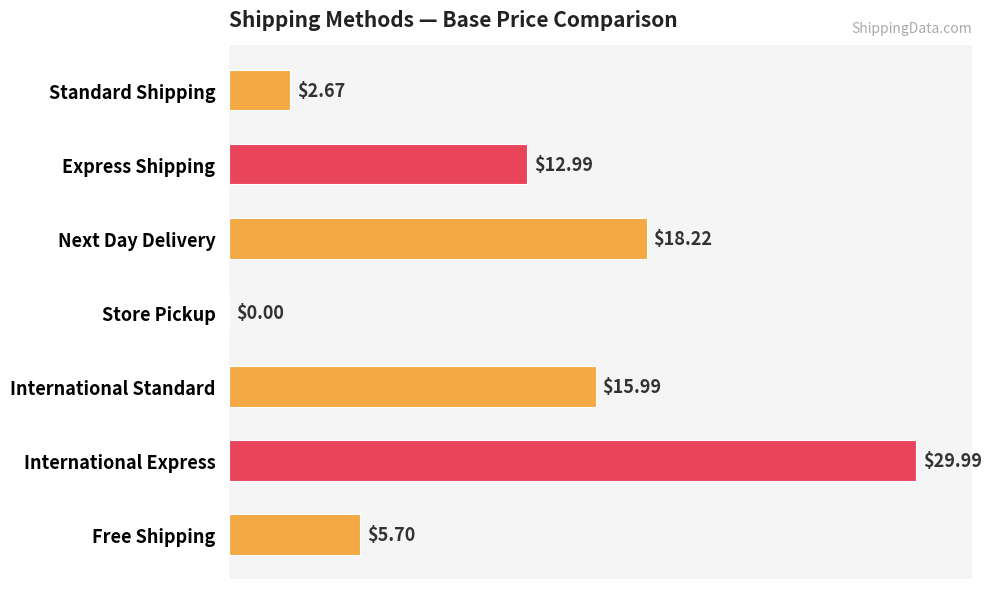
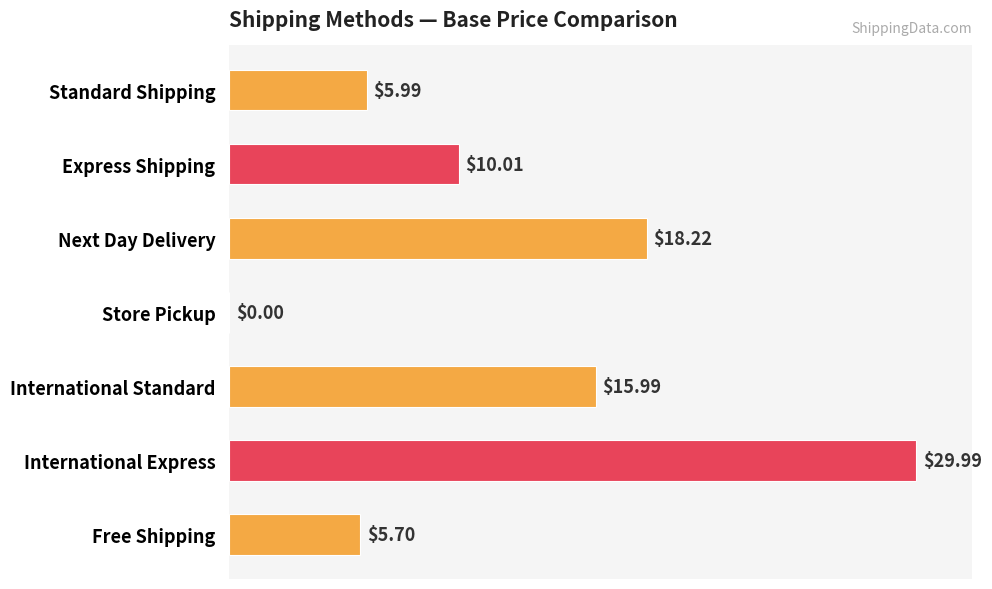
Standard Shipping: $2.67 -> $5.99
Express Shipping: $12.99 -> $10.01
